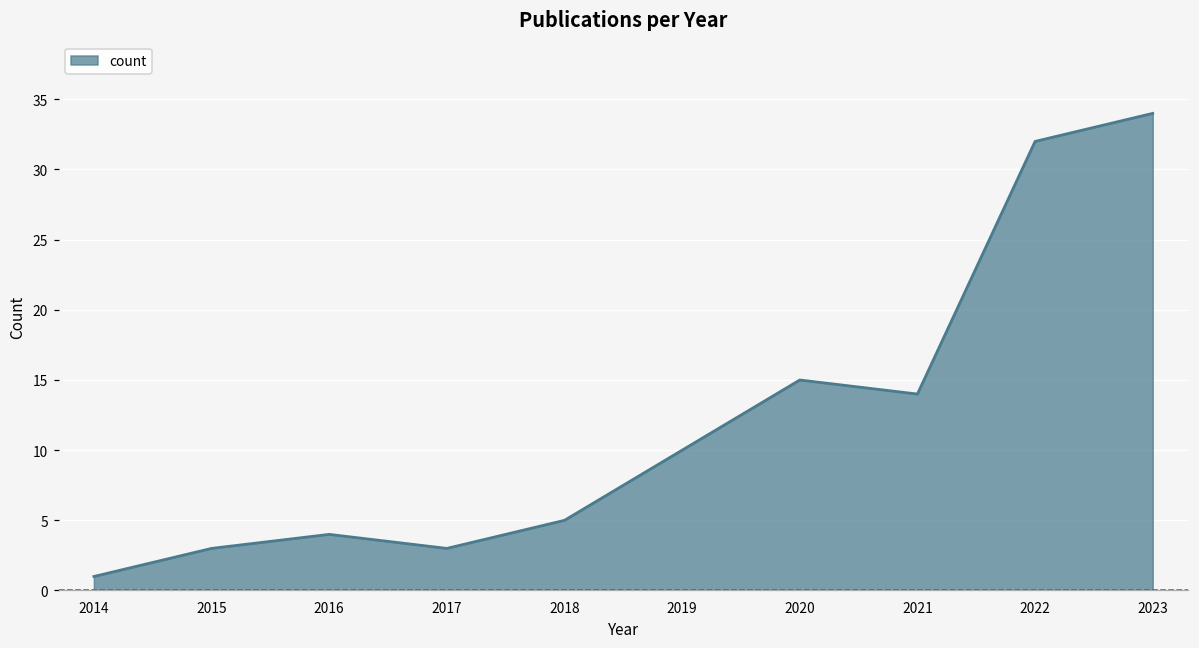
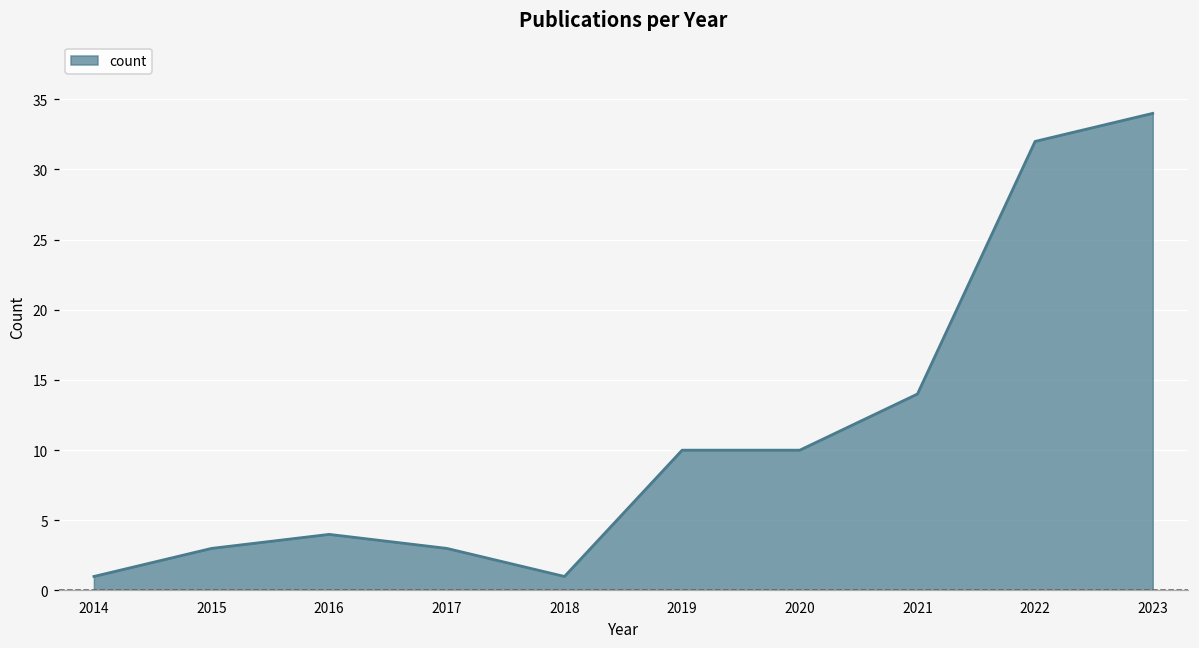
2018: 5 -> 1
2020: 15 -> 10
